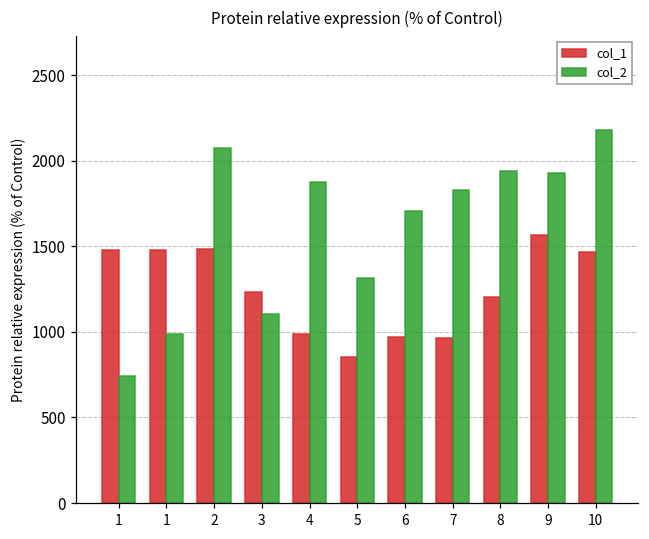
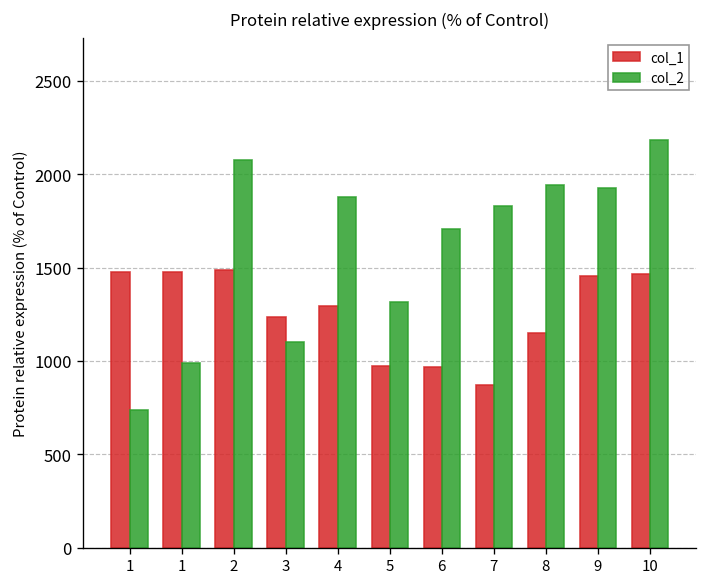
col_1, 4: 990 -> 1290
col_1, 5: 850 -> 970
col_1, 7: 960 -> 870
col_1, 8: 1210 -> 1150
col_1, 9: 1570 -> 1450
